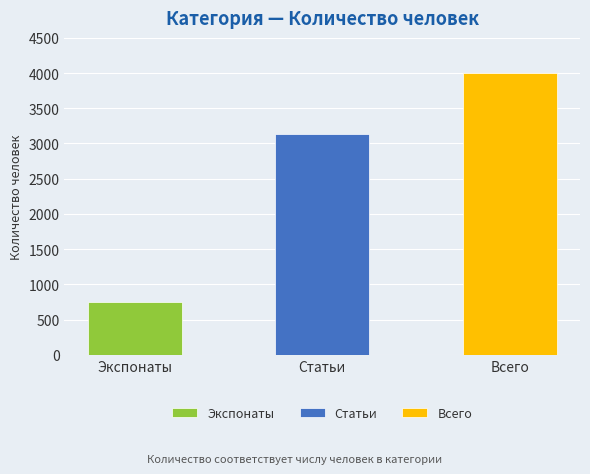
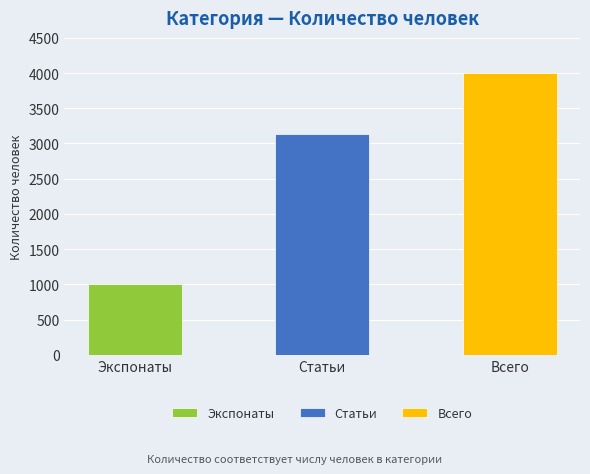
Экспонаты: 800 -> 1000
